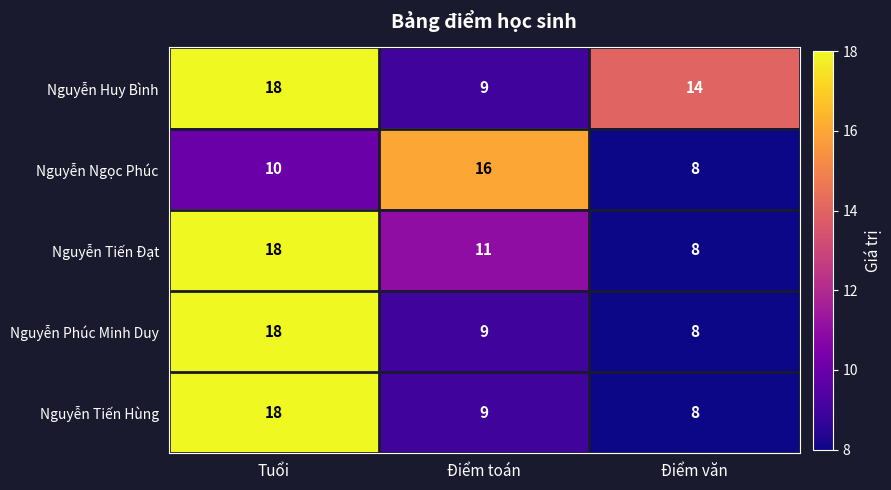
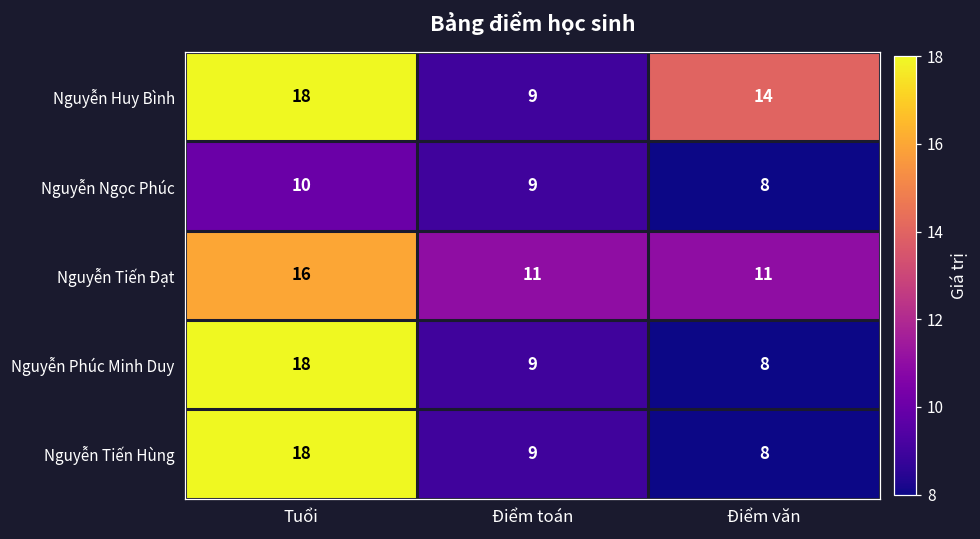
Nguyễn Ngọc Phúc, Điểm toán: 16 -> 9
Nguyễn Tiến Đạt, Tuổi: 18 -> 16
Nguyễn Tiến Đạt, Điểm văn: 8 -> 11
